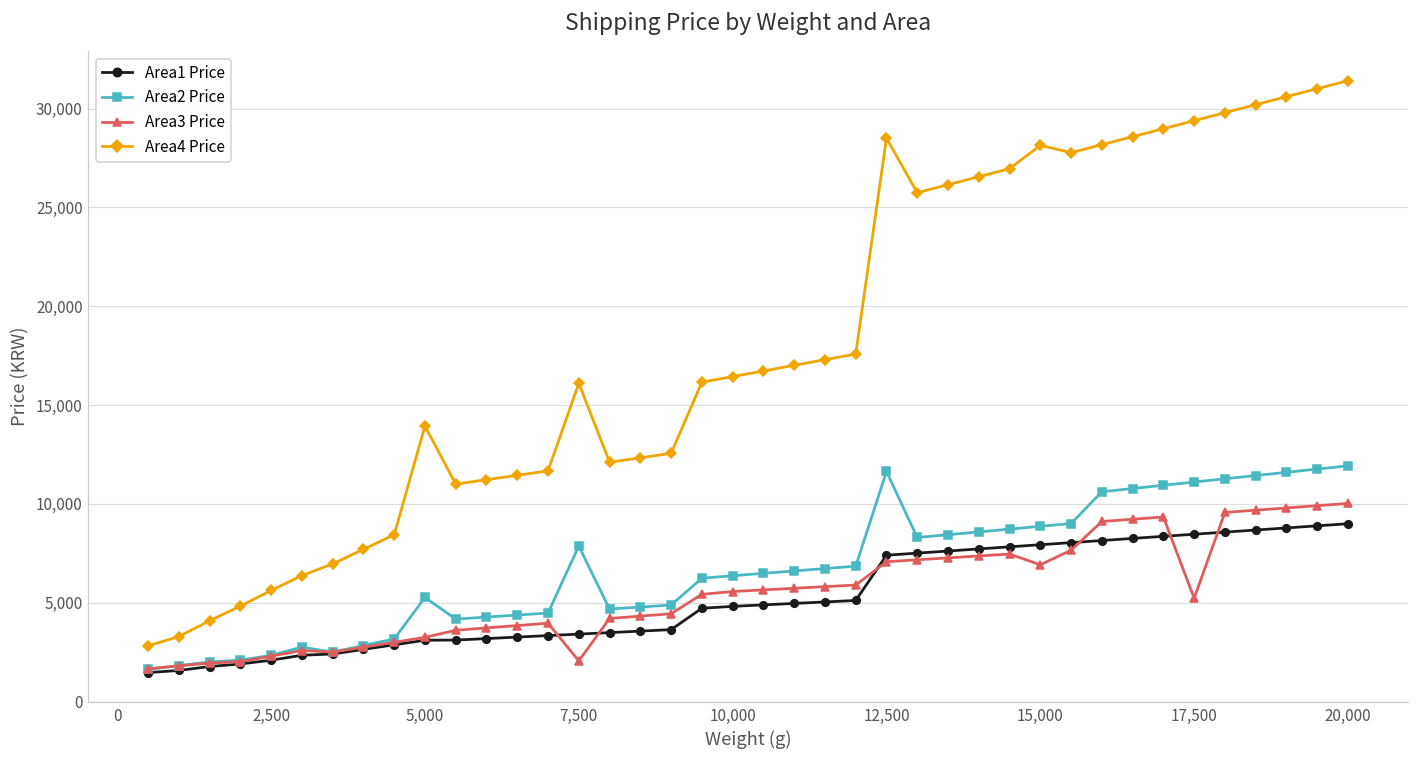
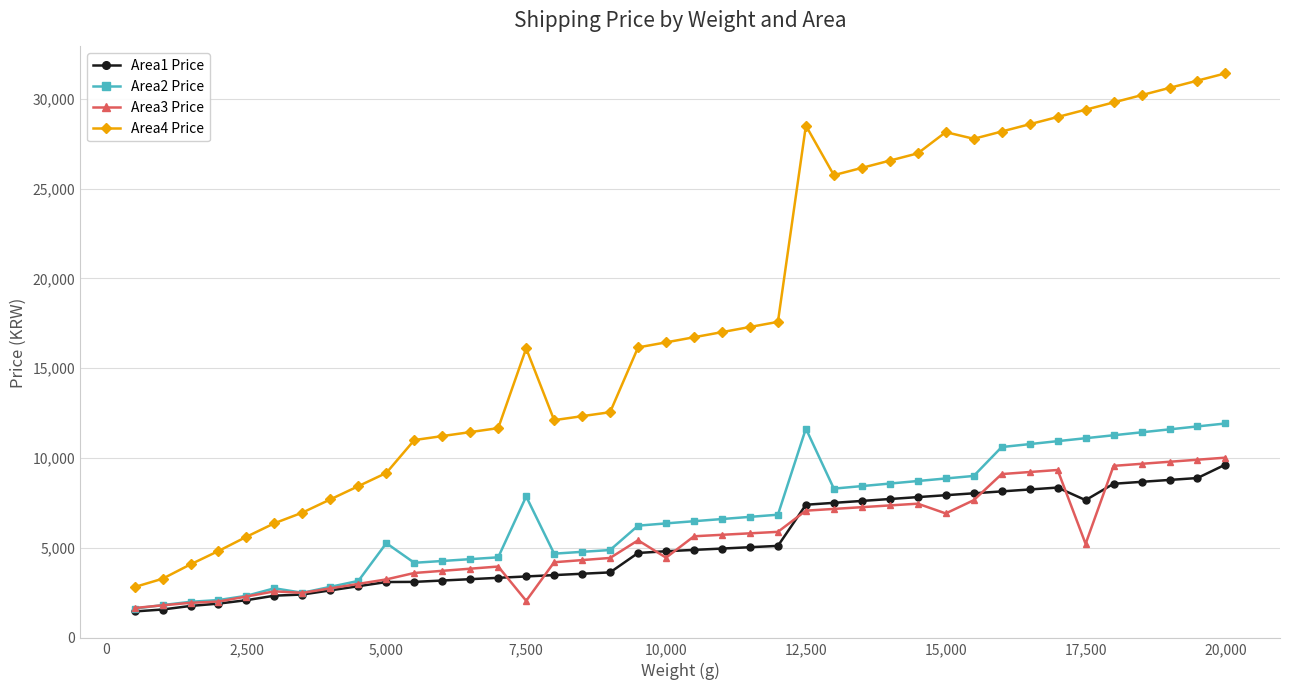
Area4 Price, 5,000: 13,900 -> 9,200
Area3 Price, 10,000: 5,600 -> 4,500
Area1 Price, 17,500: 8,500 -> 7,700
Area1 Price, 20,000: 9,000 -> 9,600
